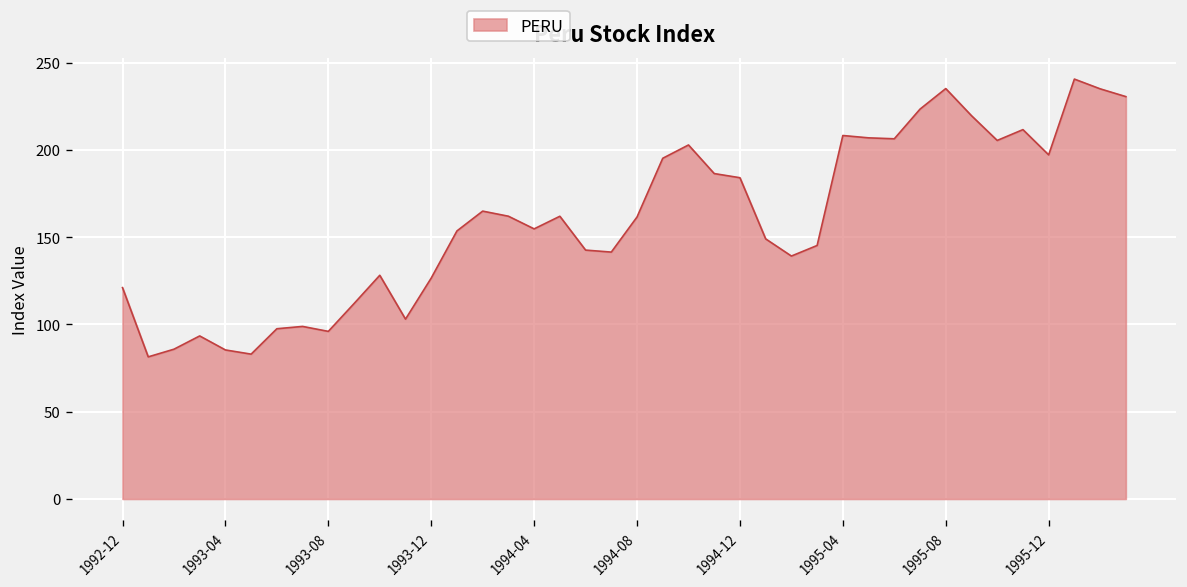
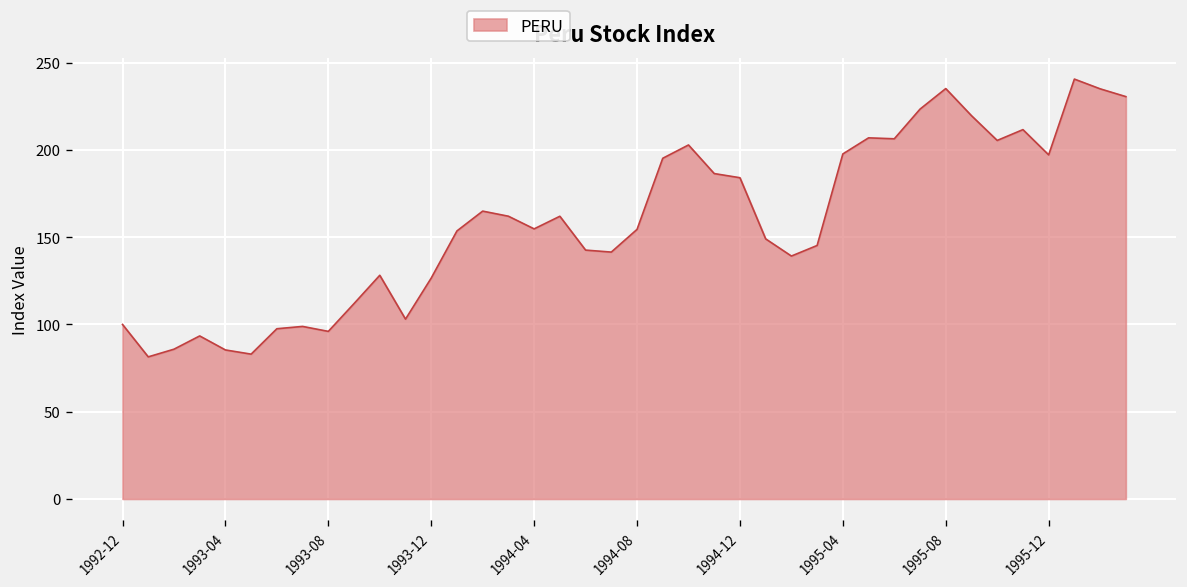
1992-12: 121 -> 100
1994-08: 162 -> 154
1995-04: 208 -> 198
